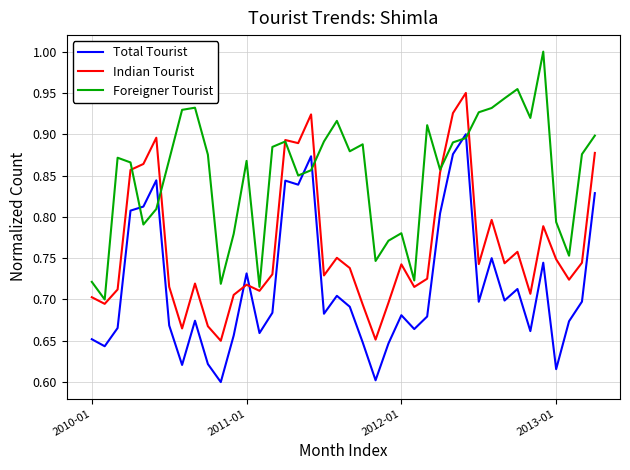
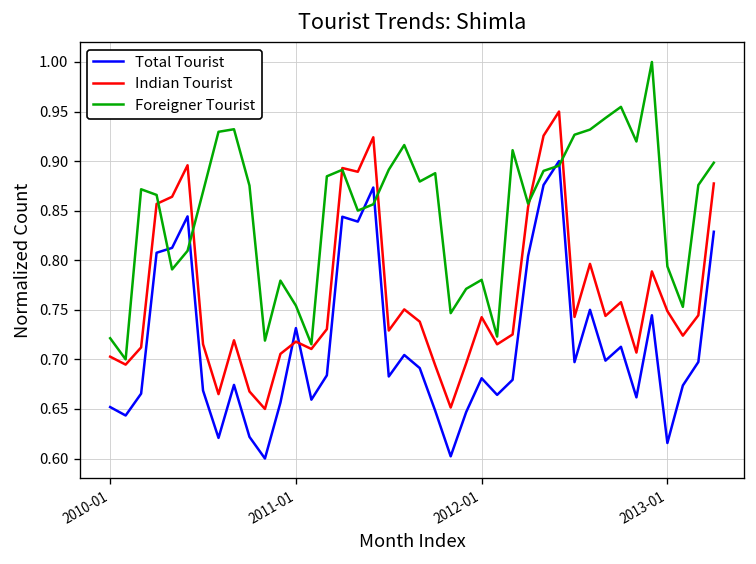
Foreigner Tourist, 2011-01: 0.87 -> 0.75
